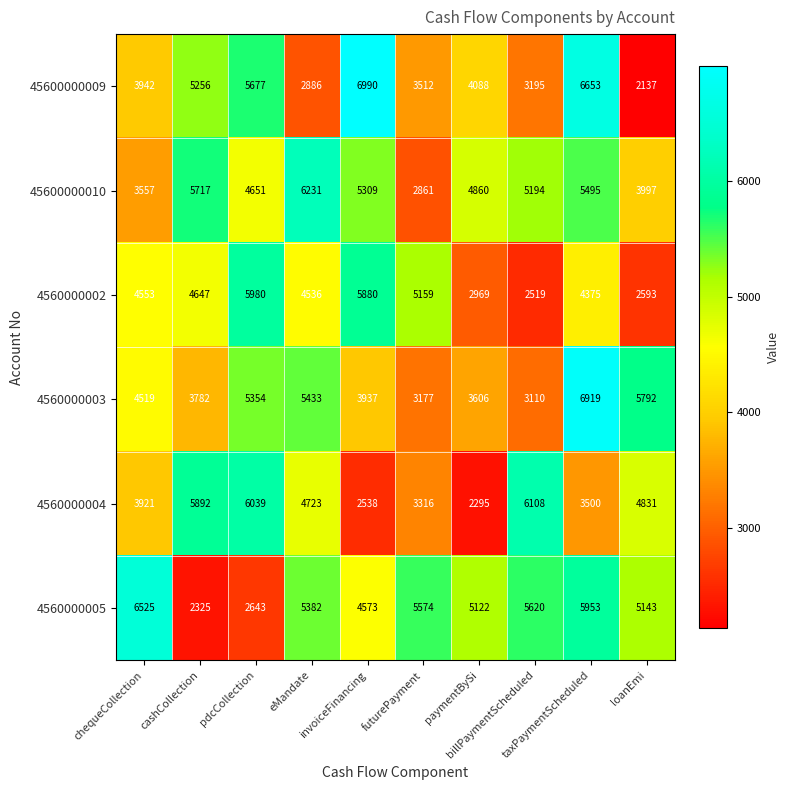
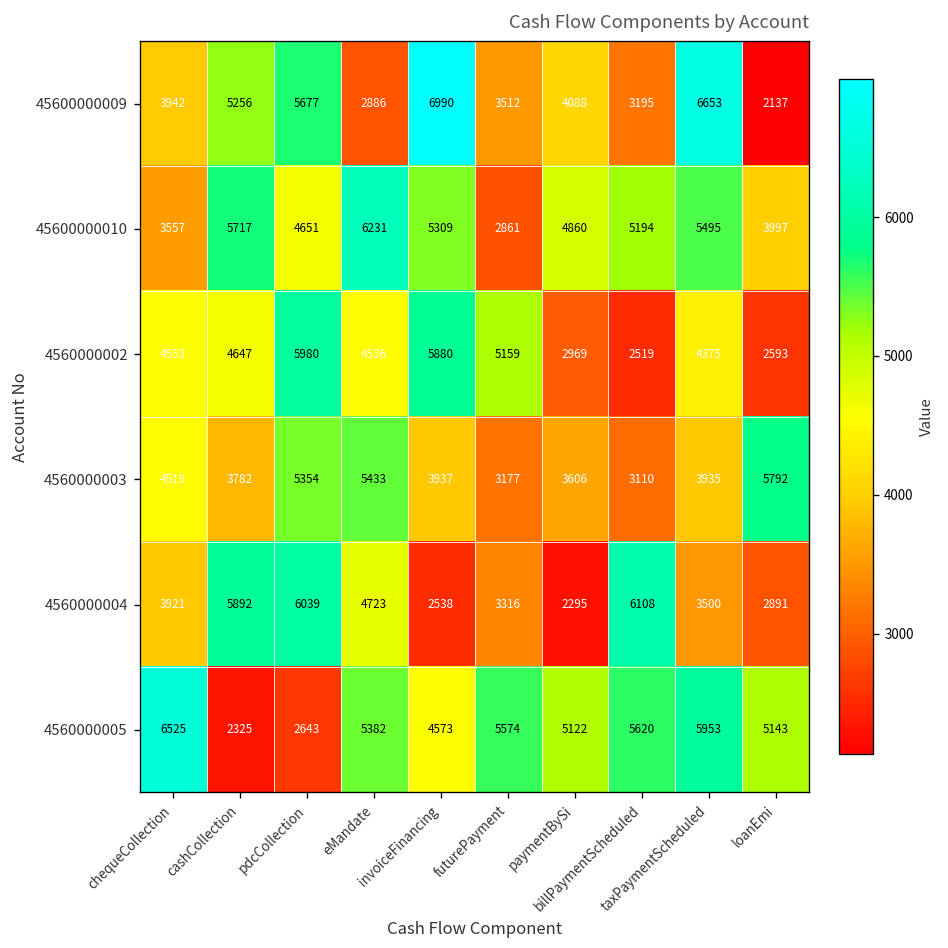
4560000003, taxPaymentScheduled: 6919 -> 3935
4560000004, loanEmi: 4831 -> 2891
